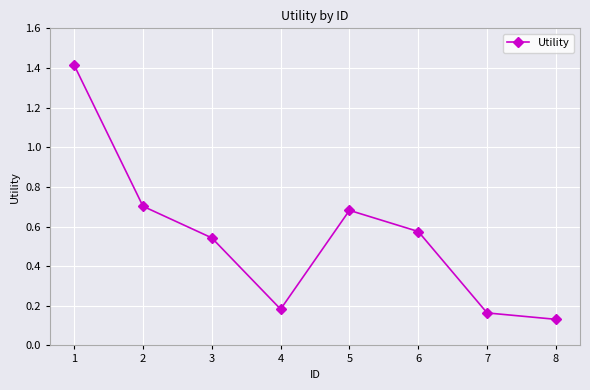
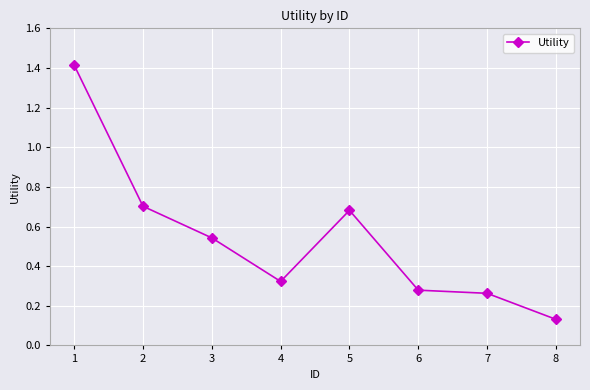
4: 0.18 -> 0.32
6: 0.57 -> 0.28
7: 0.16 -> 0.26
